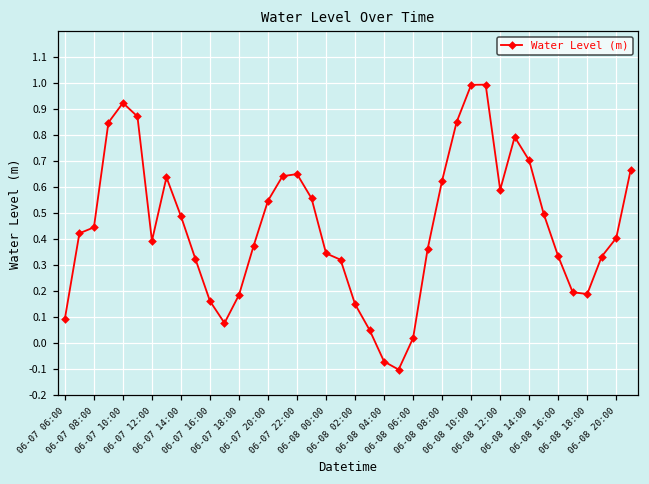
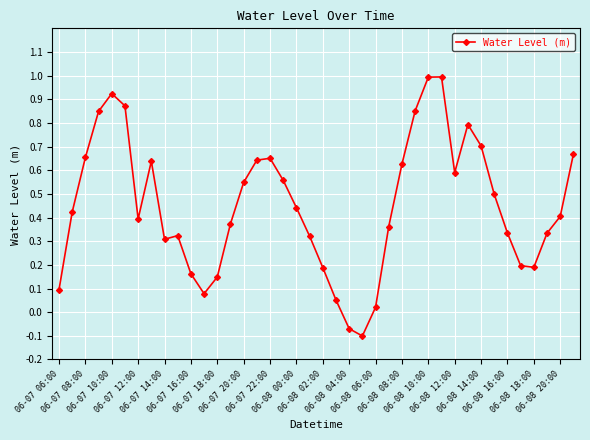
06-07 08:00: 0.45 -> 0.65
06-07 14:00: 0.49 -> 0.31
06-07 18:00: 0.19 -> 0.15
06-08 00:00: 0.35 -> 0.44
06-08 02:00: 0.15 -> 0.19
